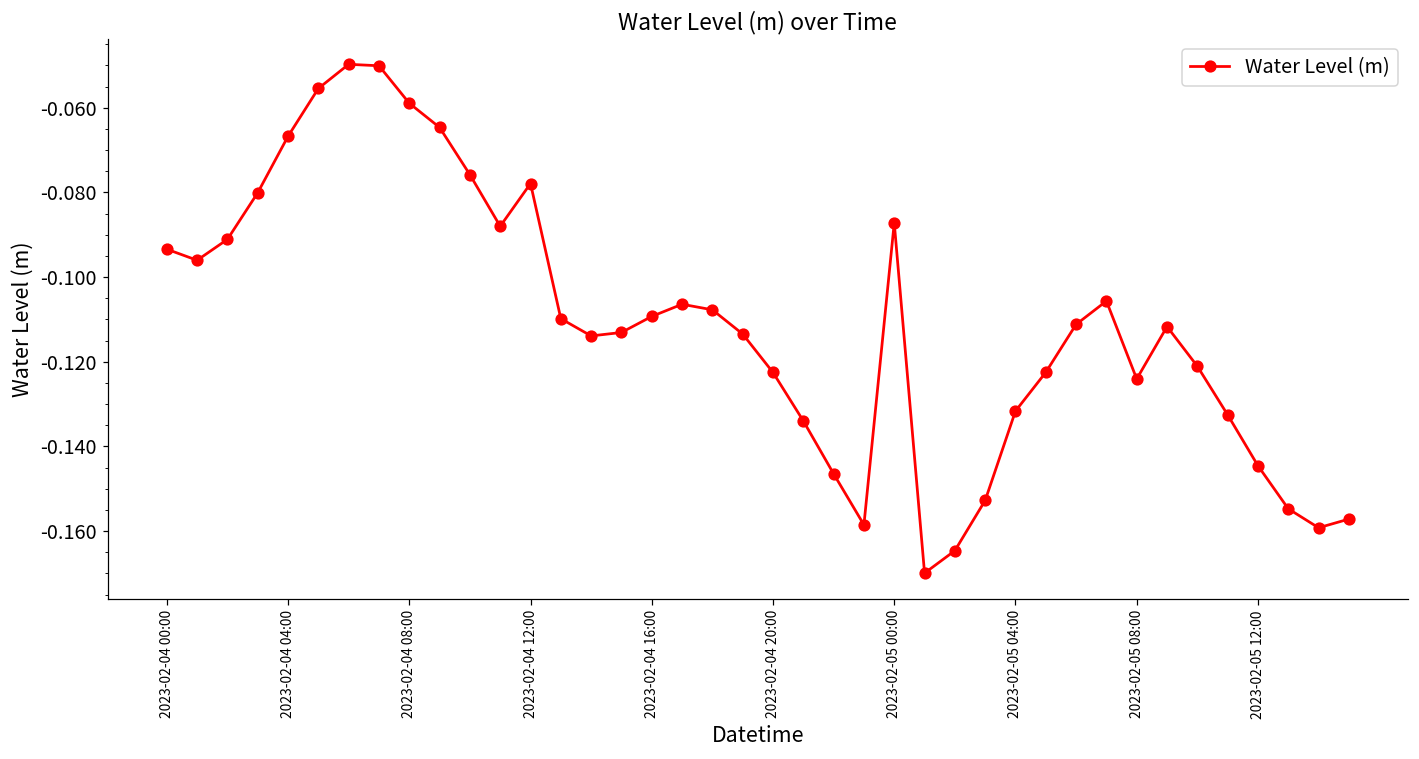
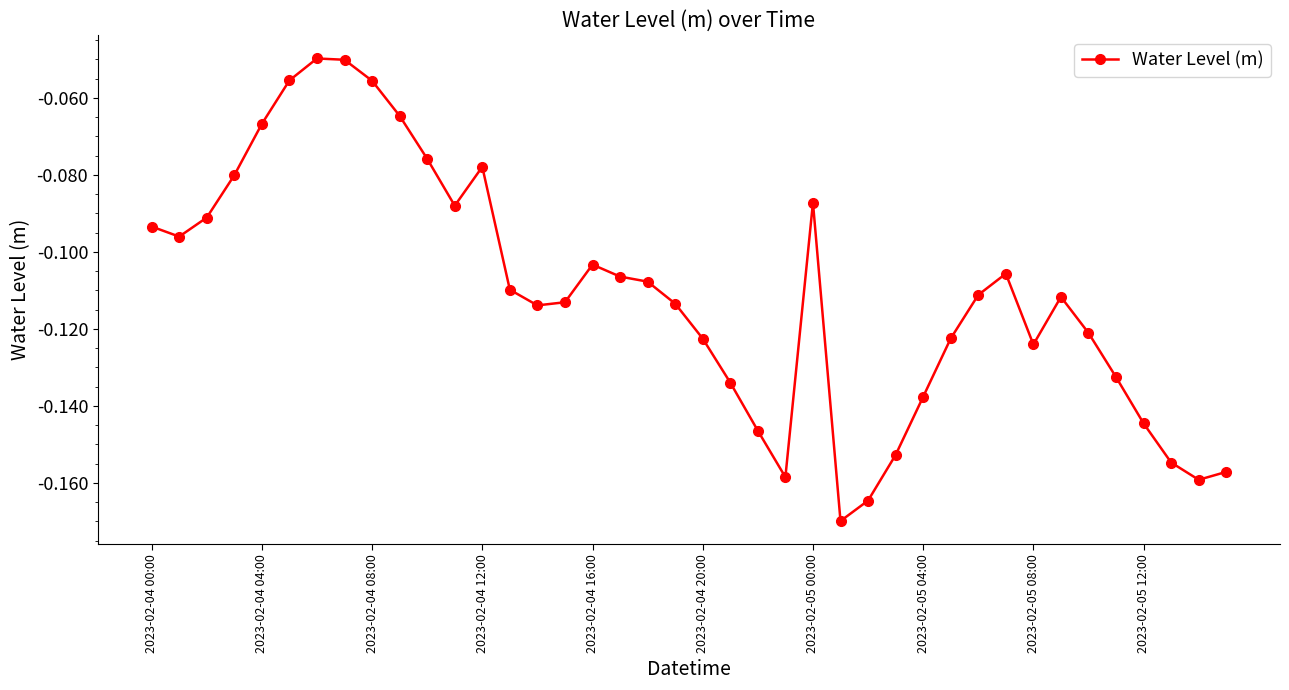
2023-02-04 08:00: -0.059 -> -0.056
2023-02-04 16:00: -0.109 -> -0.103
2023-02-05 04:00: -0.132 -> -0.138
